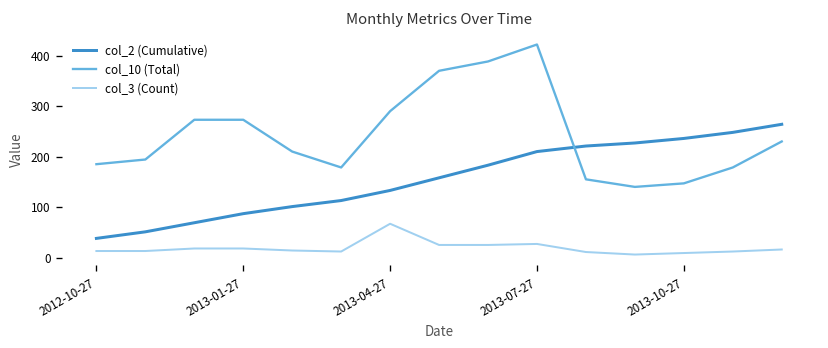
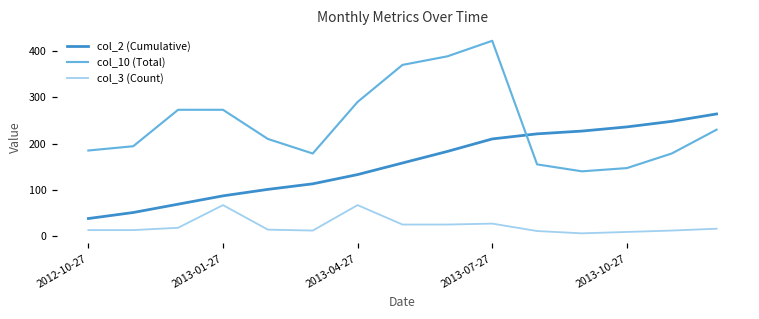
col_3 (Count), 2013-01-27: 20 -> 70
